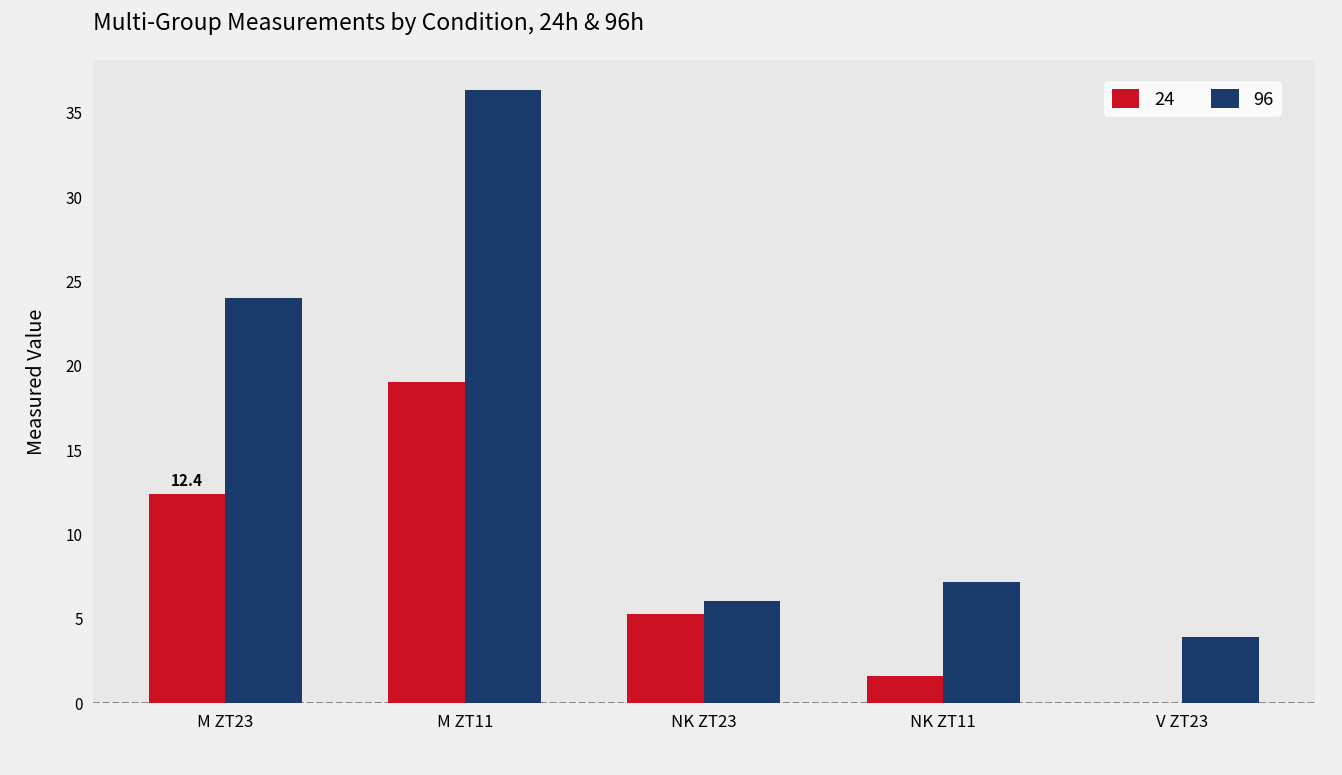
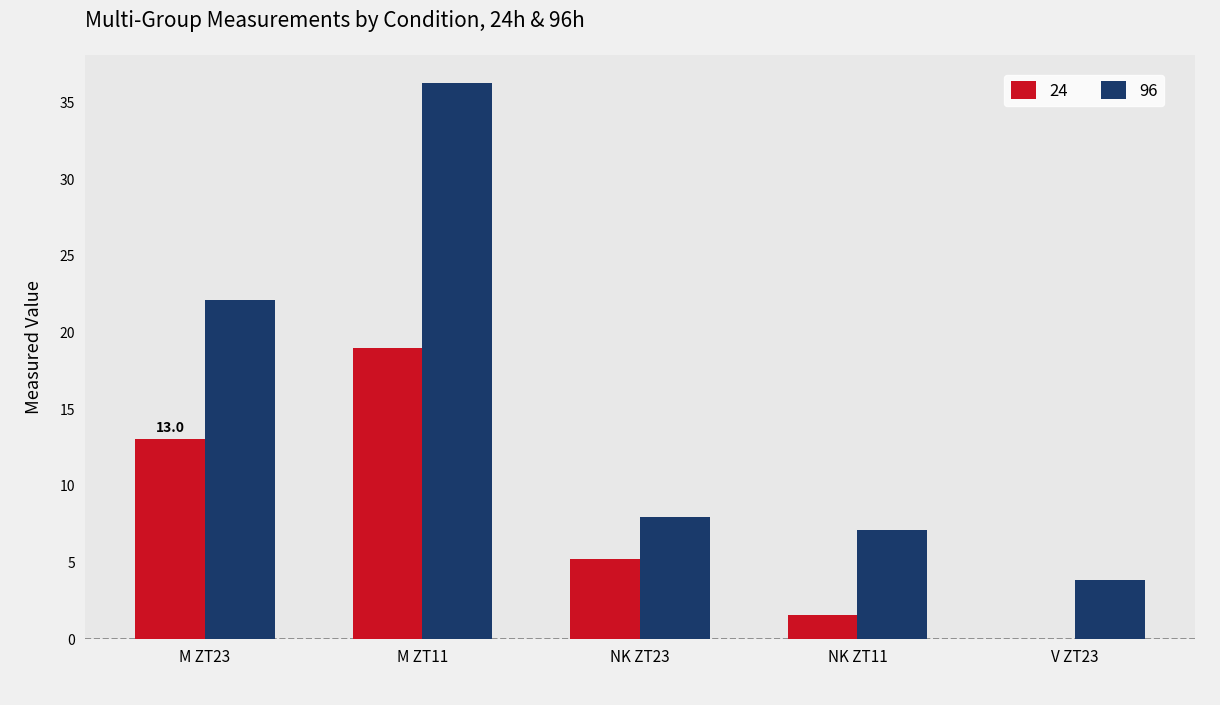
24, M ZT23: 12.4 -> 13.0
96, M ZT23: 24.0 -> 22.1
96, NK ZT23: 6.0 -> 8.0
